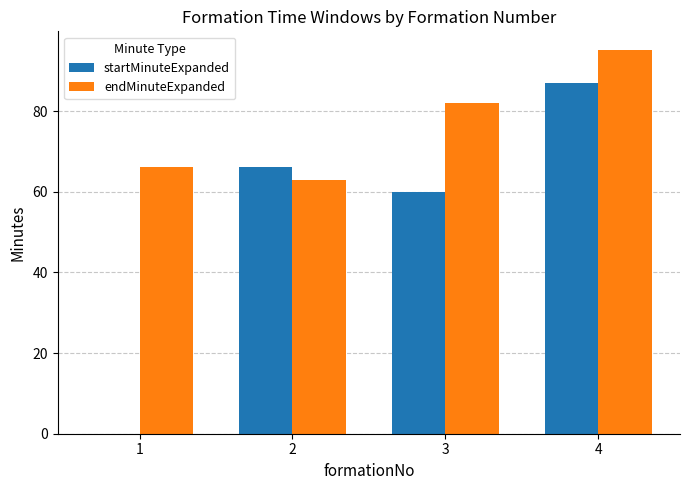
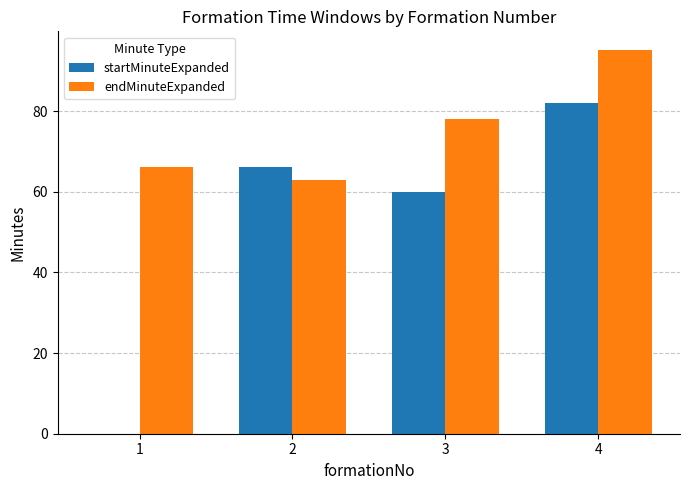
endMinuteExpanded, 3: 82 -> 78
startMinuteExpanded, 4: 87 -> 82
